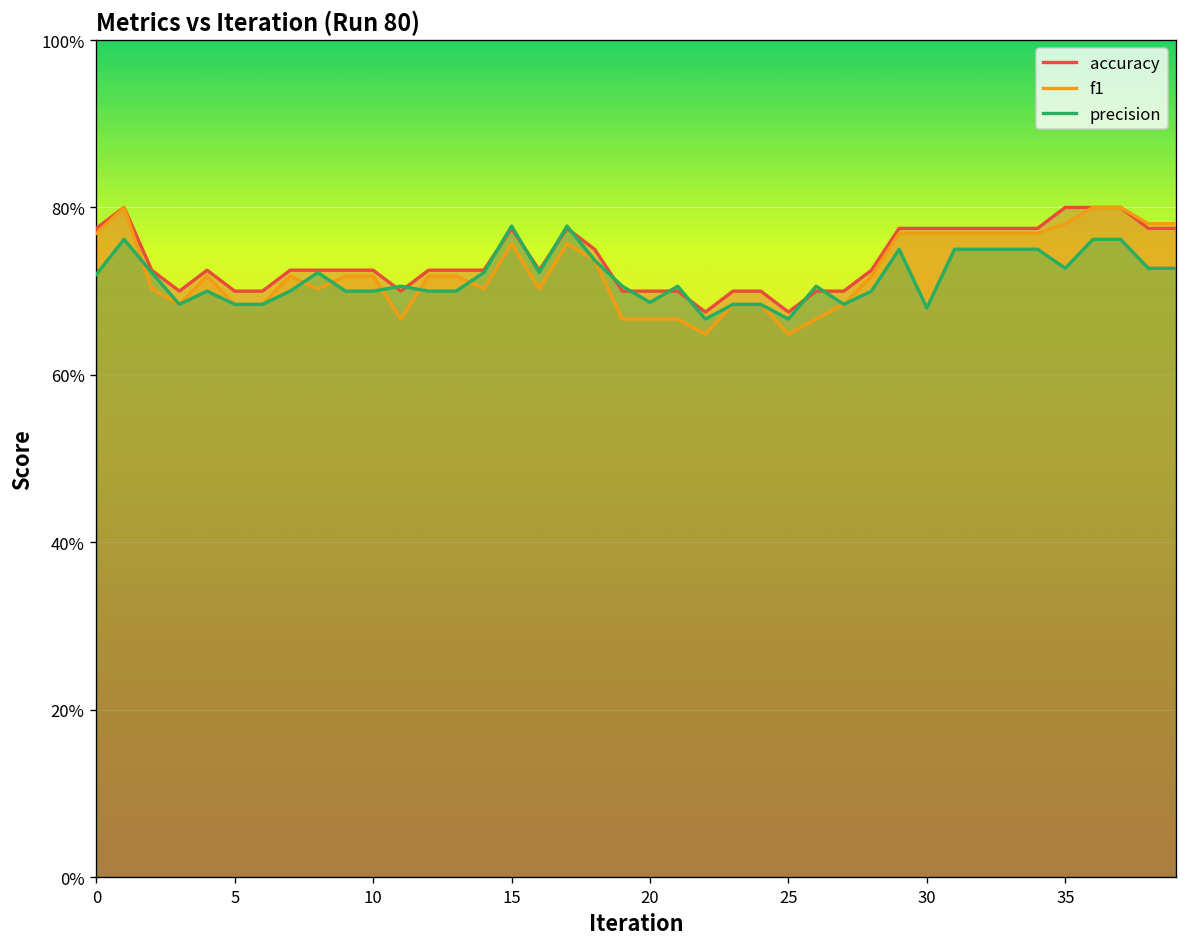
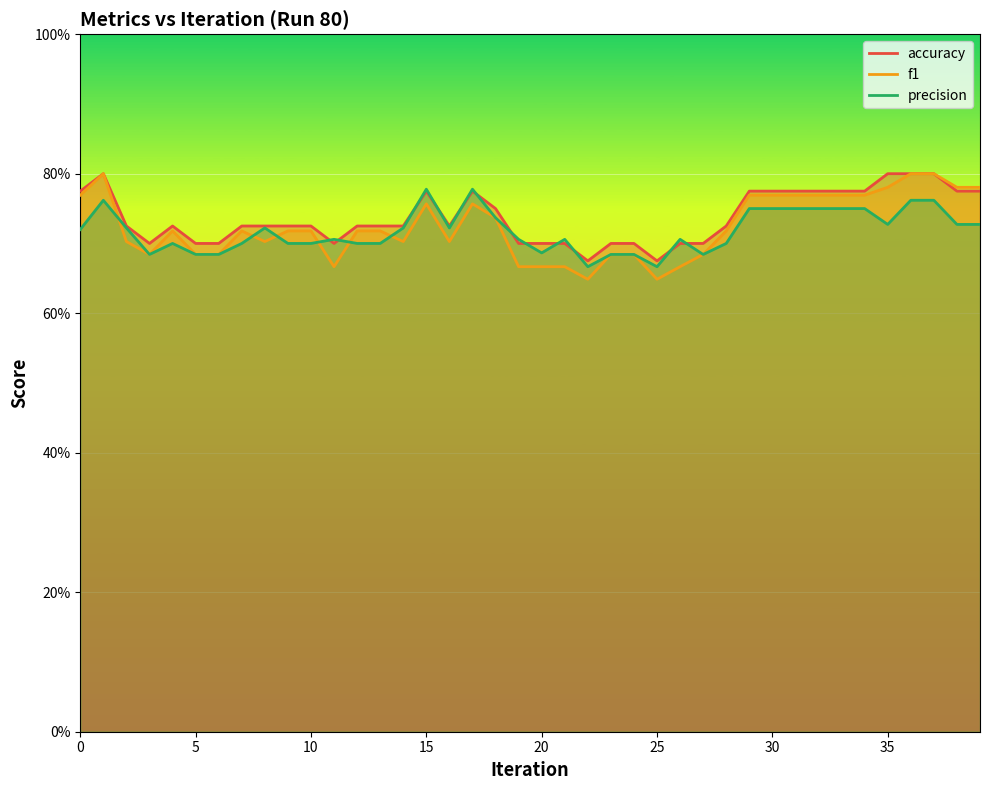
precision, 30: 68% -> 75%
